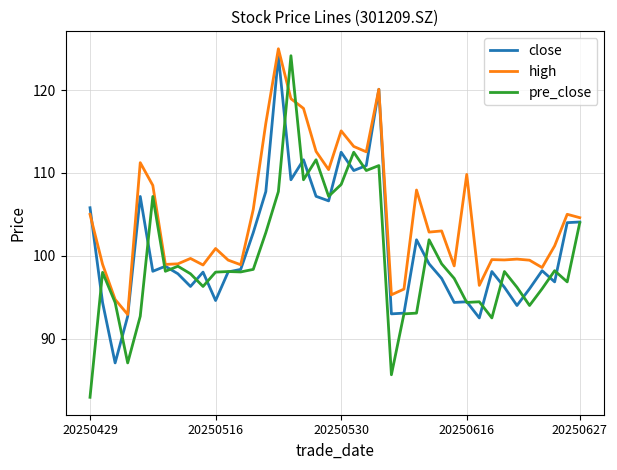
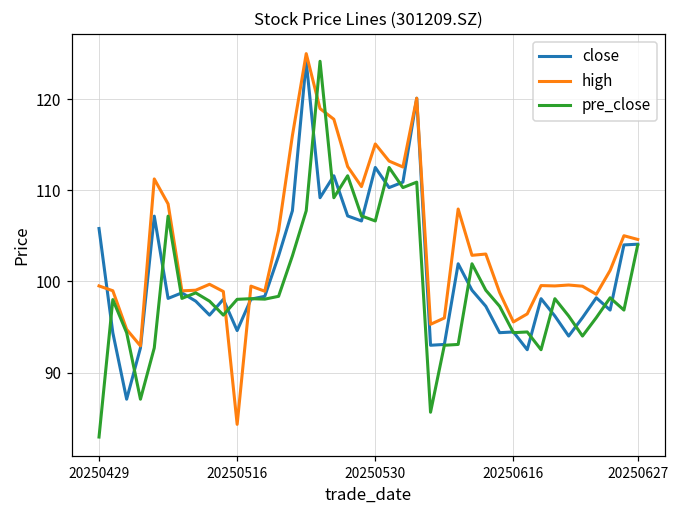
high, 20250429: 105 -> 100
high, 20250516: 101 -> 84
pre_close, 20250530: 109 -> 107
high, 20250616: 110 -> 96
